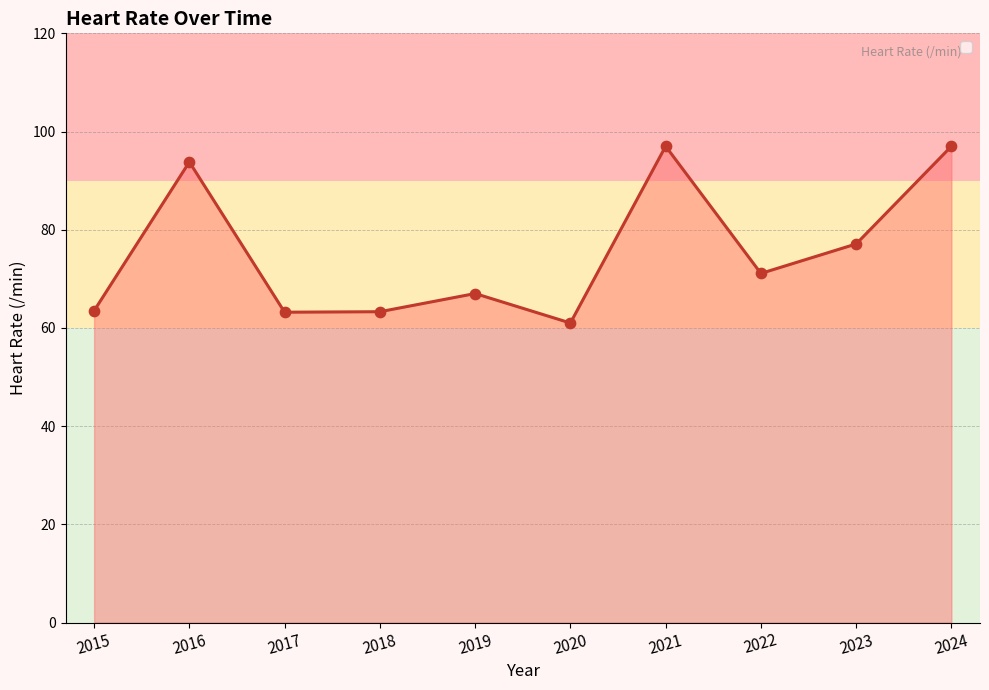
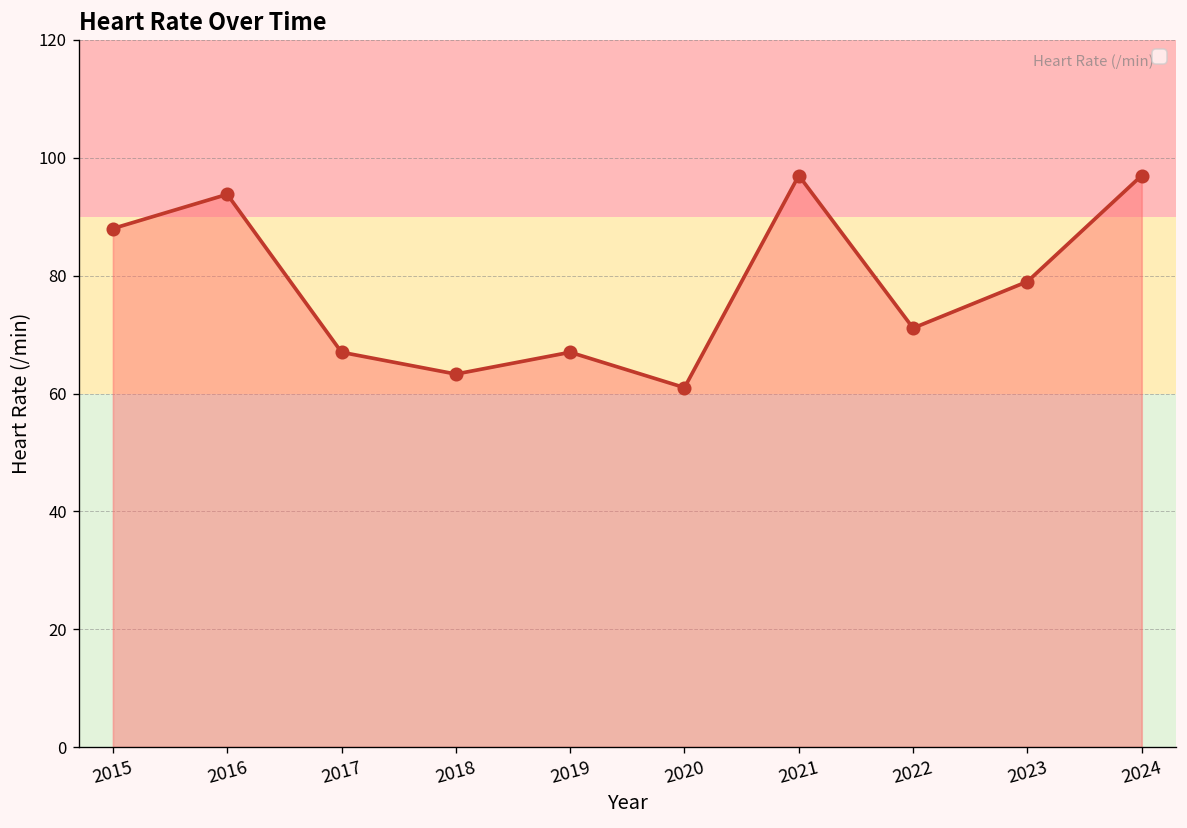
2015: 64 -> 88
2017: 63 -> 67
2023: 77 -> 79
